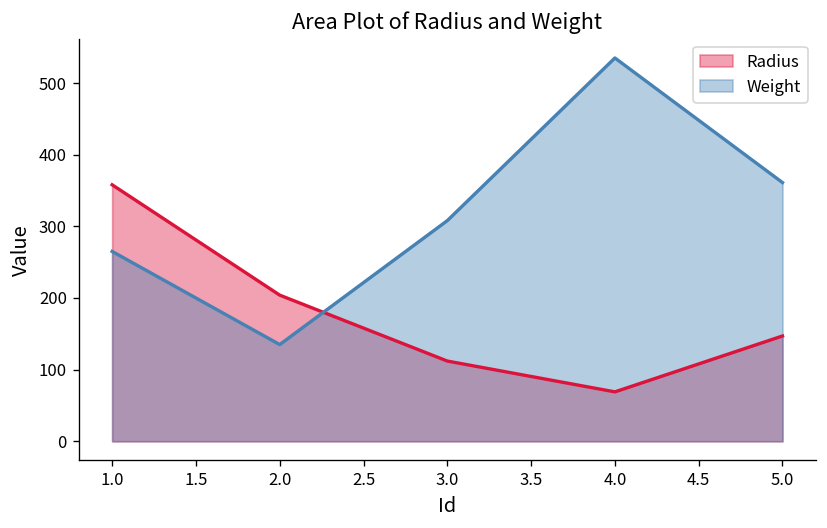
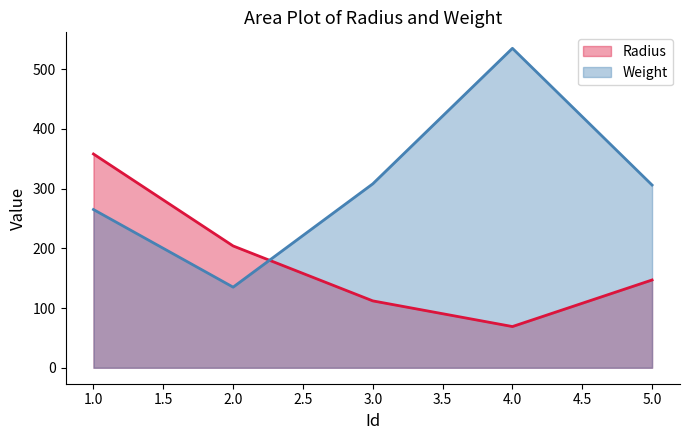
Weight, 5.0: 360 -> 310
